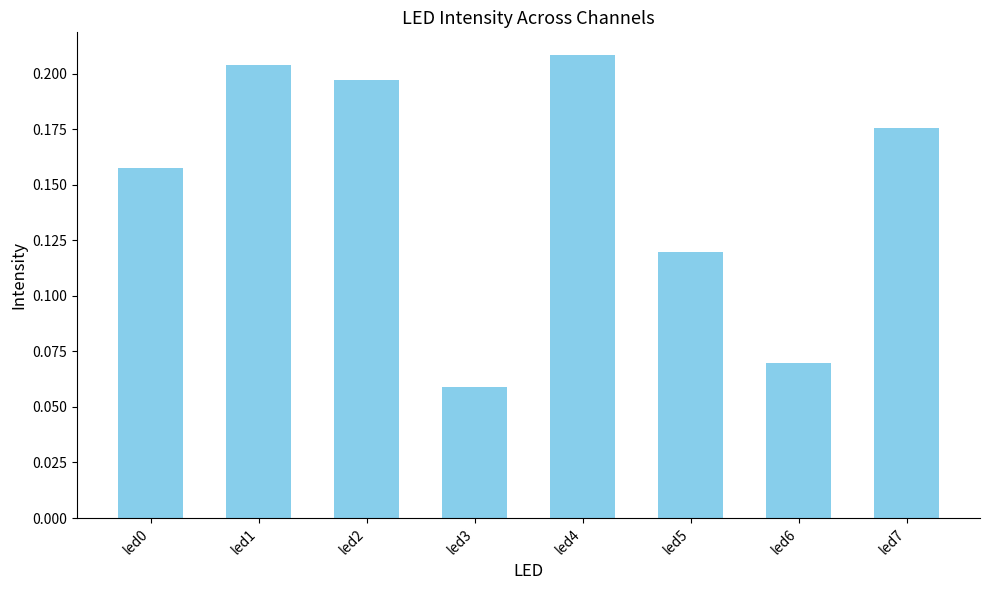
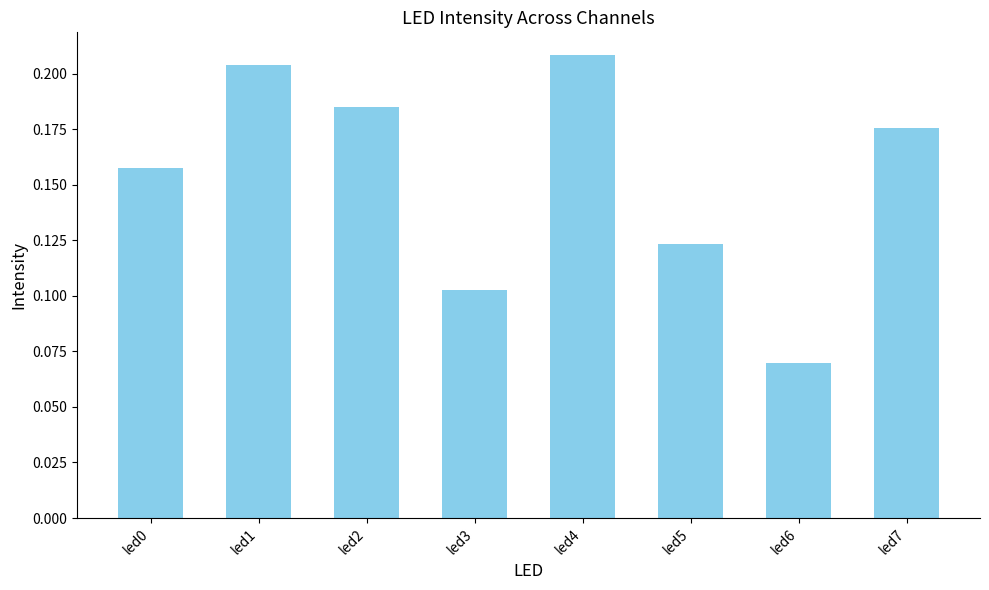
led2: 0.197 -> 0.185
led3: 0.059 -> 0.103
led5: 0.120 -> 0.123
